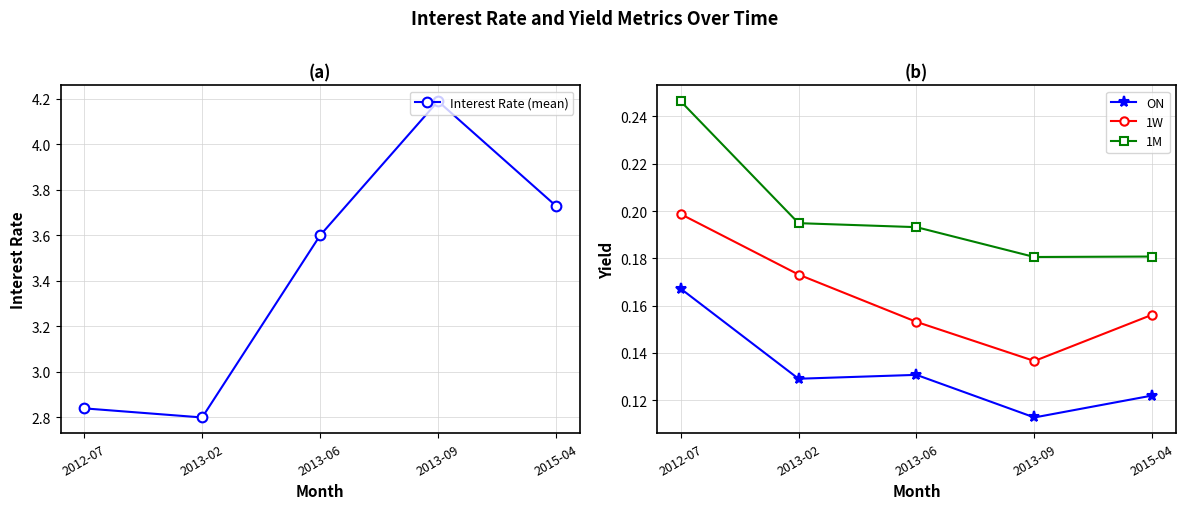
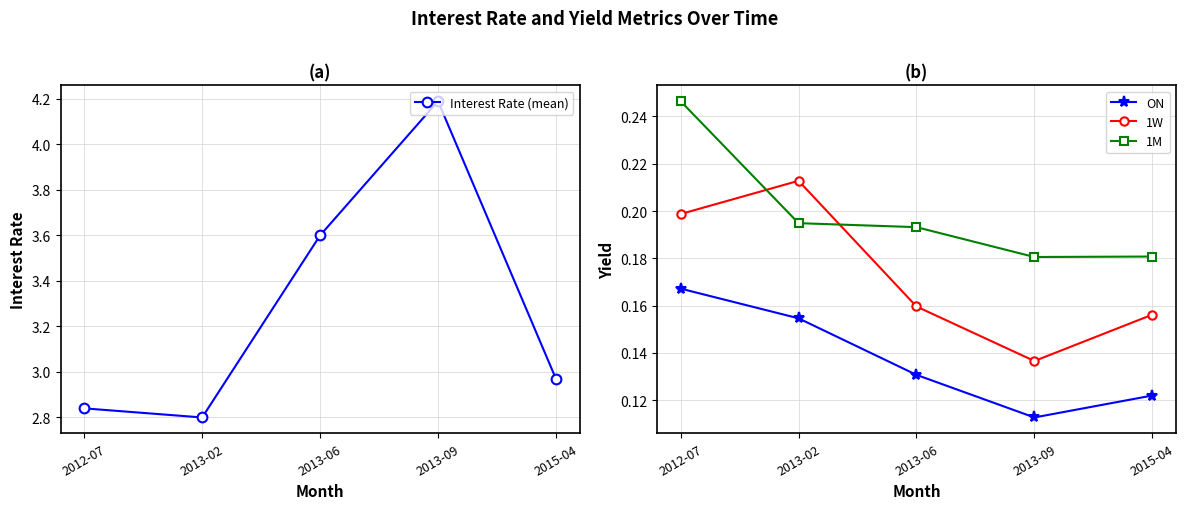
(a), 2015-04: 3.73 -> 2.97
(b), ON, 2013-02: 0.129 -> 0.155
(b), 1W, 2013-02: 0.173 -> 0.213
(b), 1W, 2013-06: 0.153 -> 0.160
